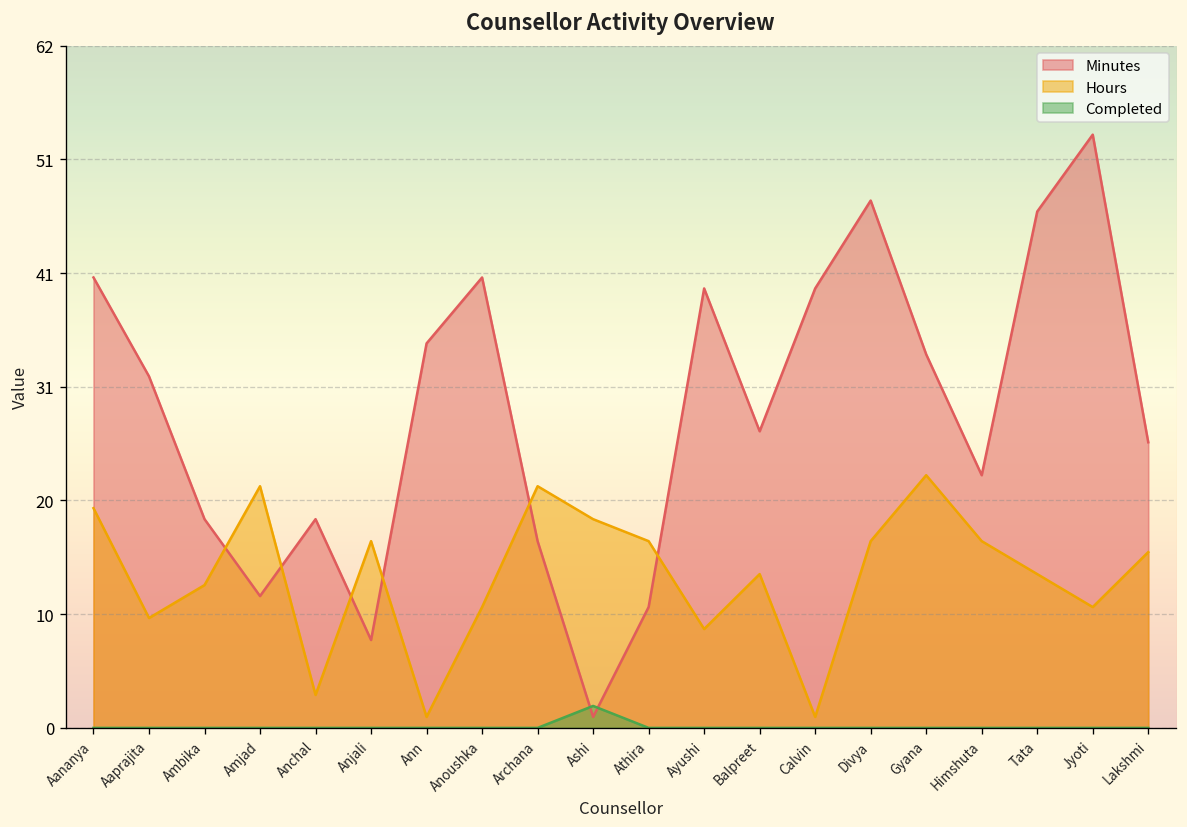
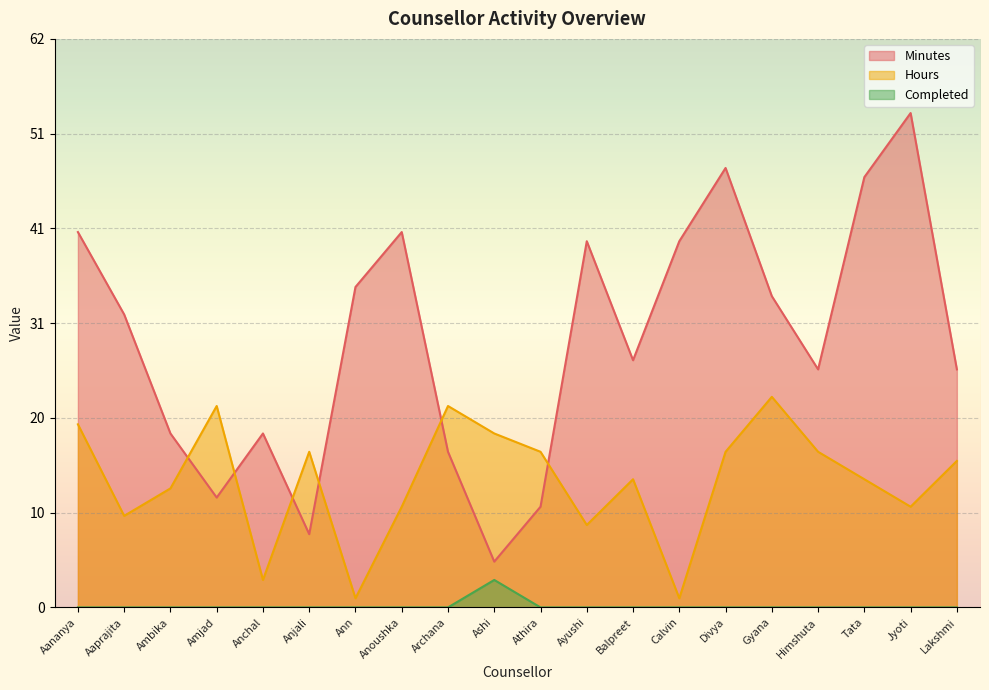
Minutes, Ashi: 1 -> 5
Completed, Ashi: 2 -> 3
Minutes, Himshuta: 23 -> 26
